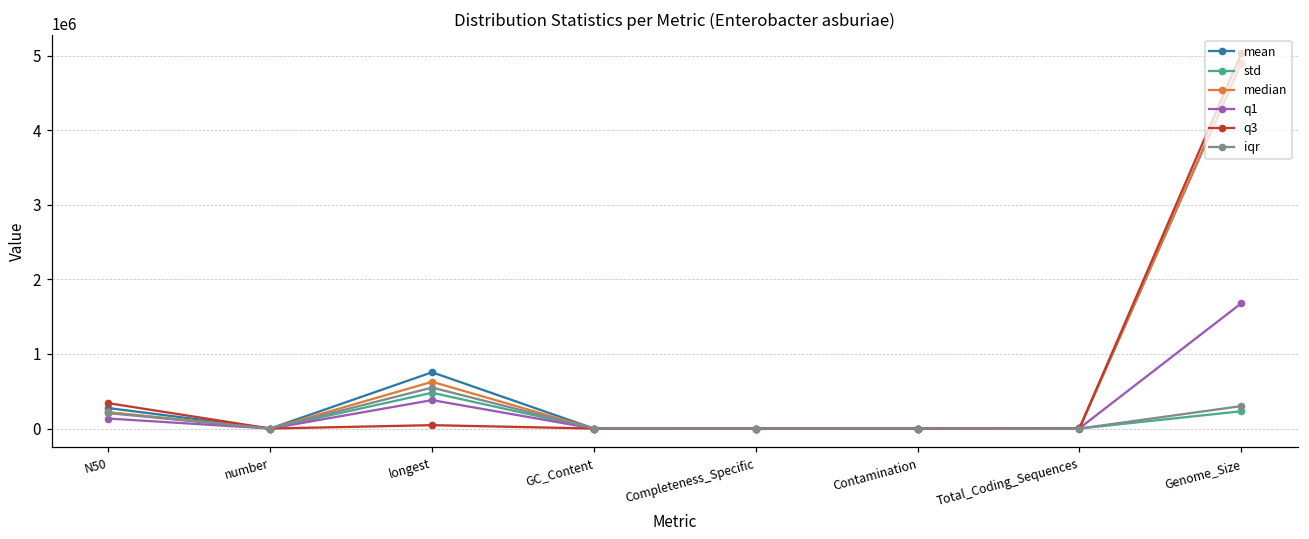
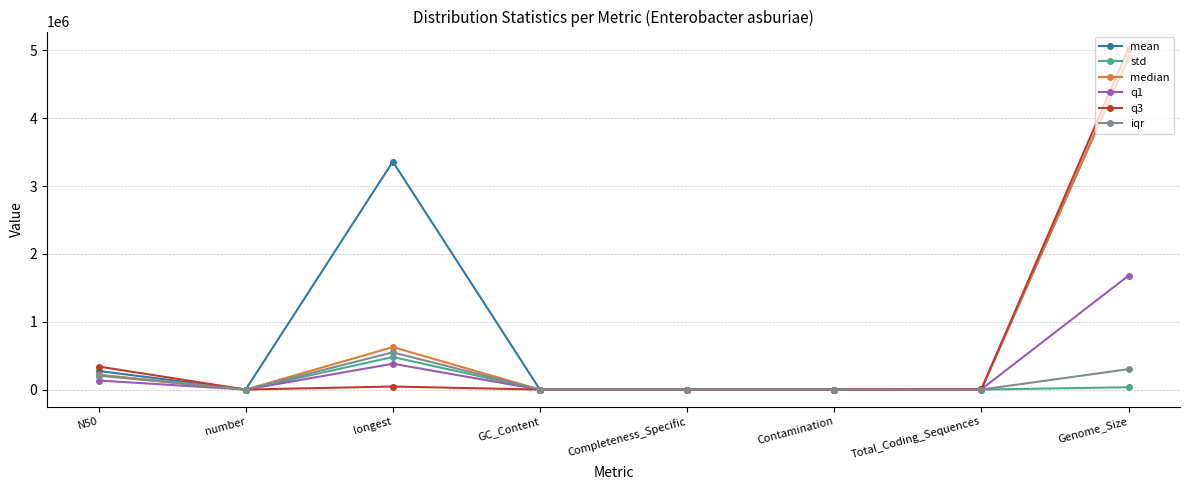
mean, longest: 800000 -> 3400000
std, Genome_Size: 200000 -> 0
